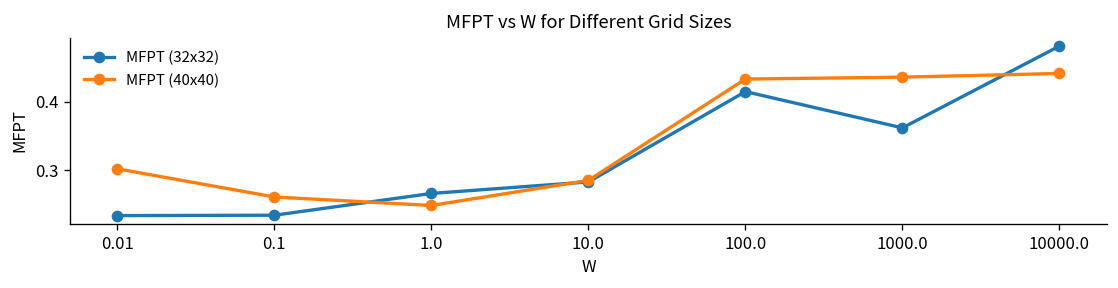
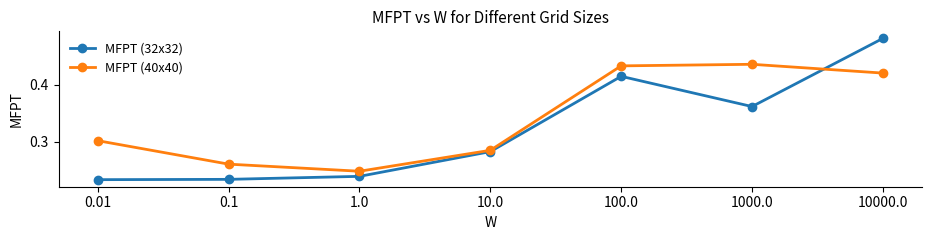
MFPT (32x32), 1.0: 0.27 -> 0.24
MFPT (40x40), 10000.0: 0.44 -> 0.42
